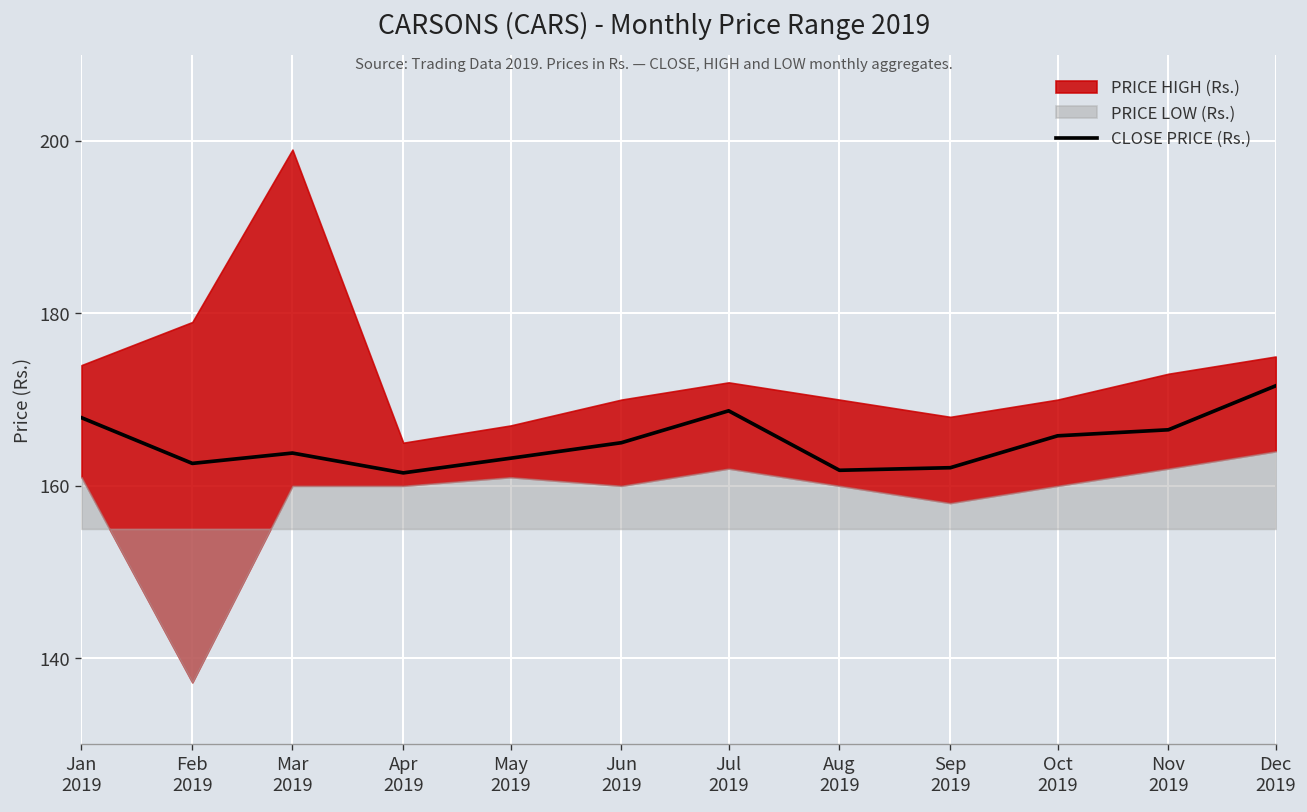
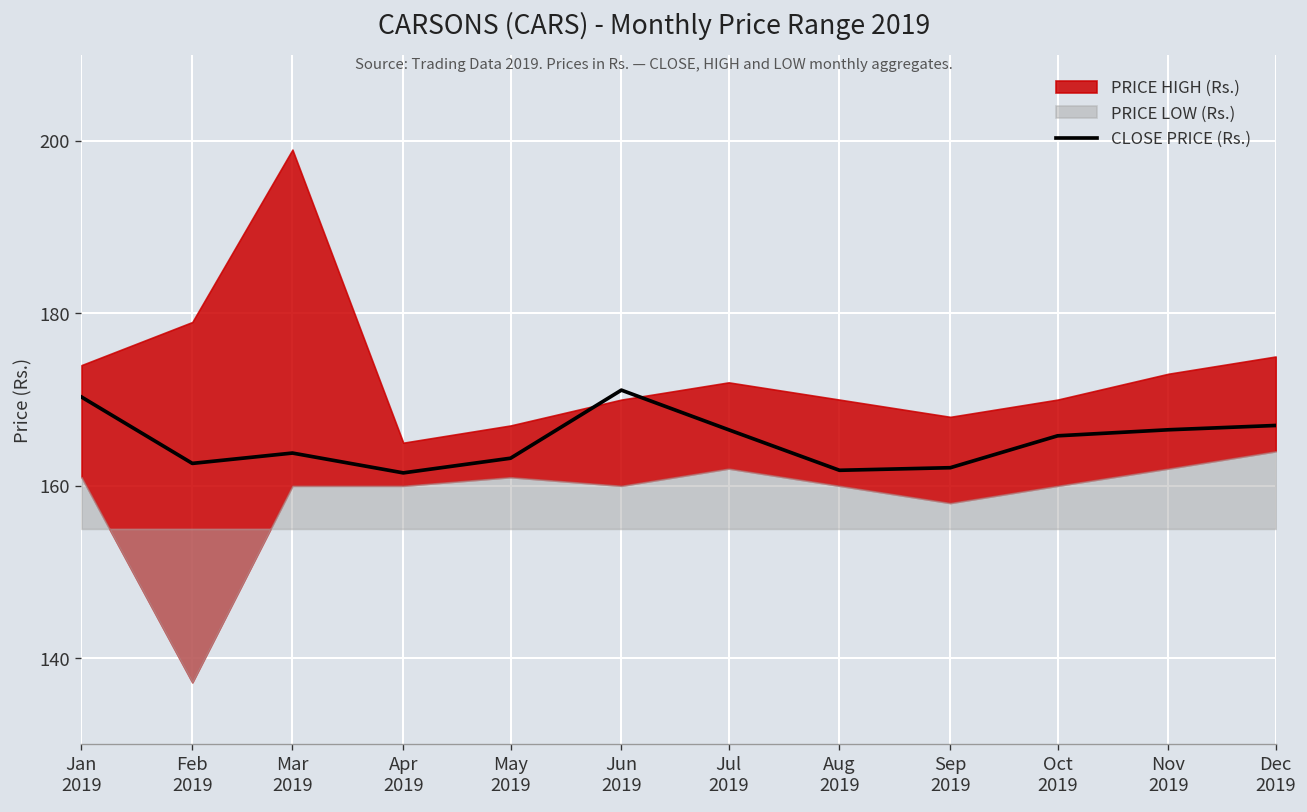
CLOSE PRICE (Rs.), Jan 2019: 168 -> 170
CLOSE PRICE (Rs.), Jun 2019: 165 -> 171
CLOSE PRICE (Rs.), Jul 2019: 169 -> 167
CLOSE PRICE (Rs.), Dec 2019: 172 -> 167
